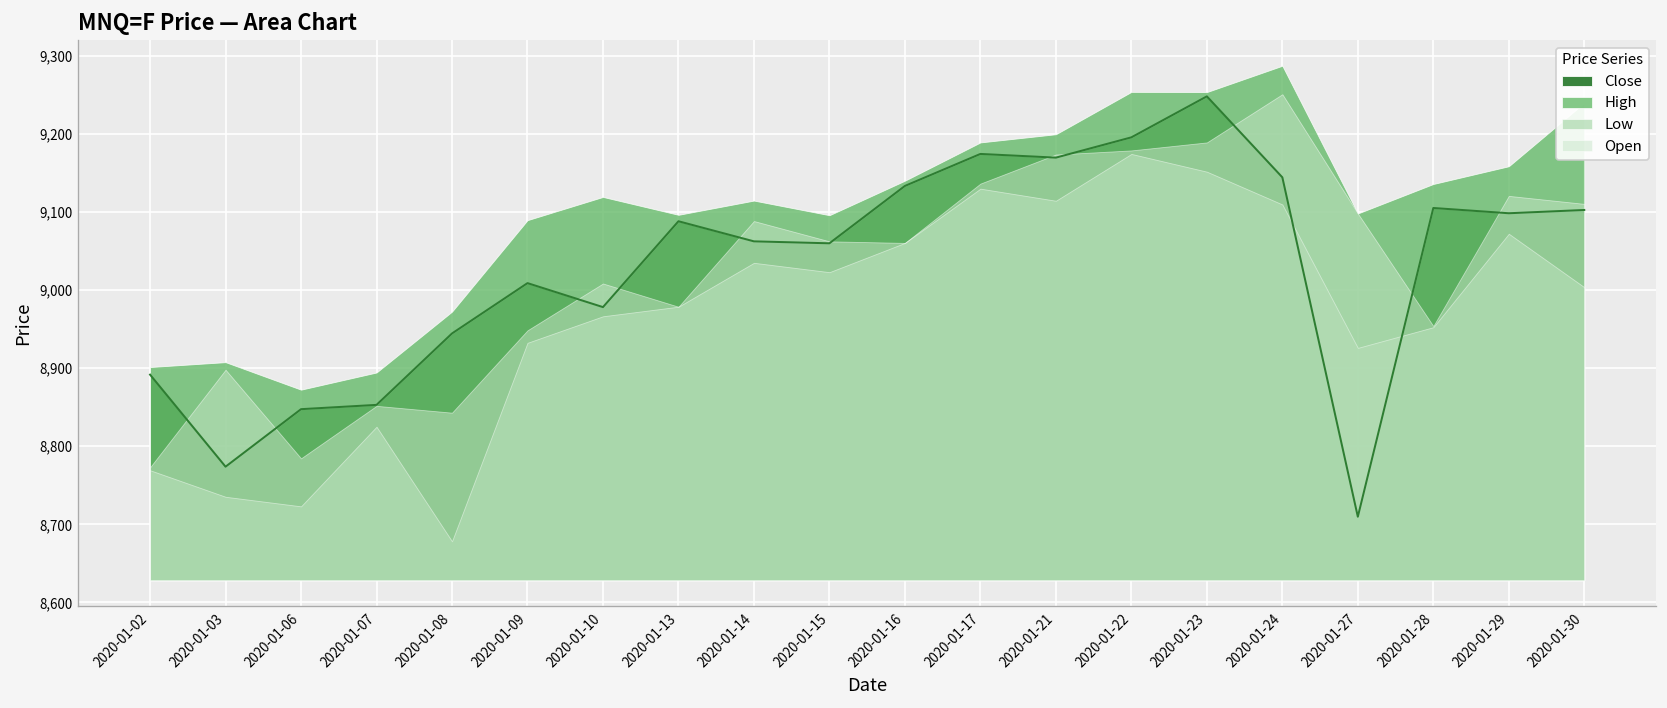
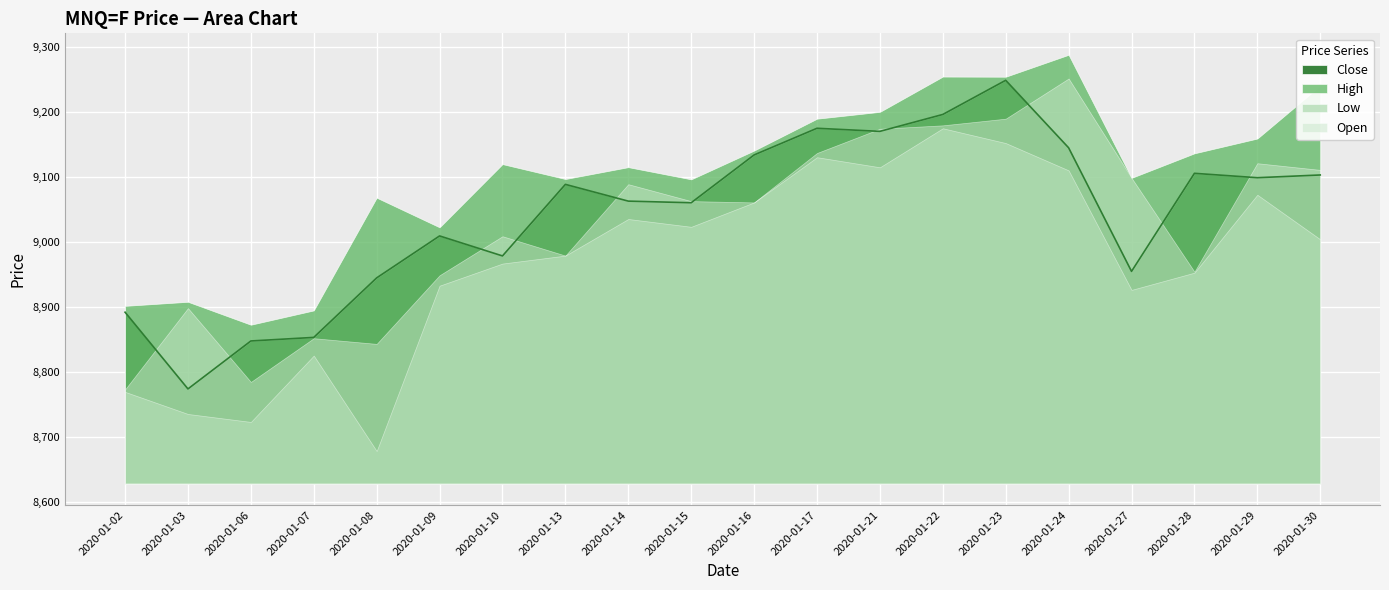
High, 2020-01-08: 8,970 -> 9,070
High, 2020-01-09: 9,090 -> 9,020
Close, 2020-01-27: 8,710 -> 8,950
